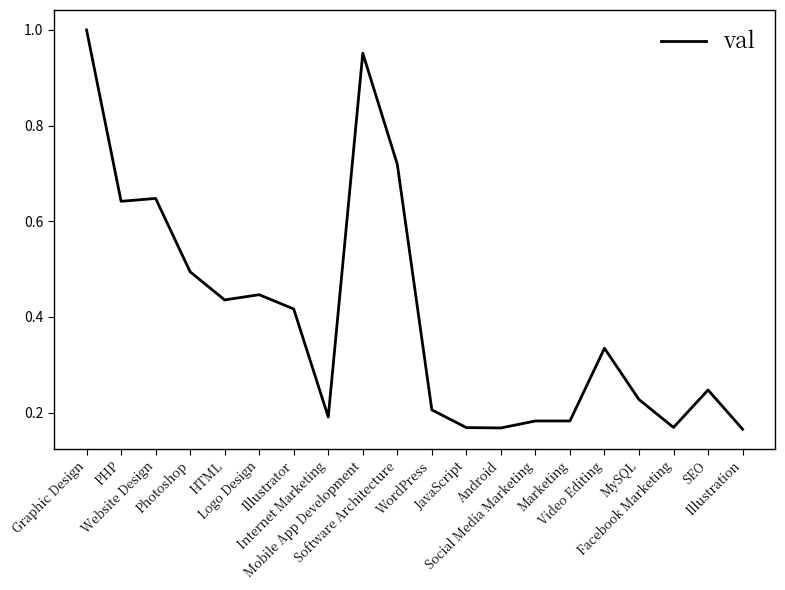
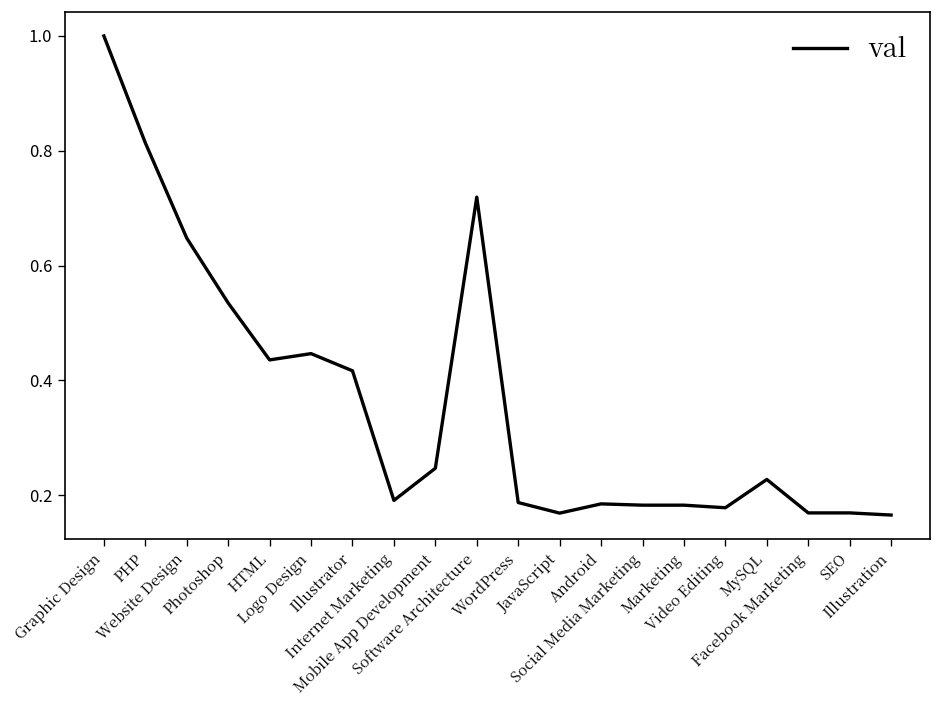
PHP: 0.64 -> 0.81
Photoshop: 0.49 -> 0.53
Mobile App Development: 0.95 -> 0.25
WordPress: 0.21 -> 0.19
Android: 0.17 -> 0.18
Video Editing: 0.33 -> 0.18
SEO: 0.25 -> 0.17
